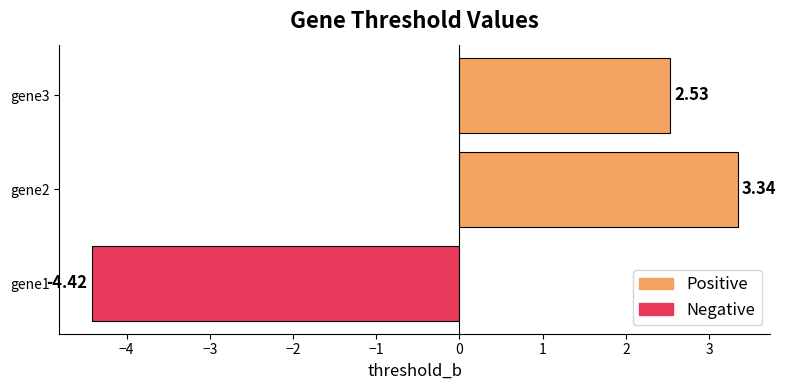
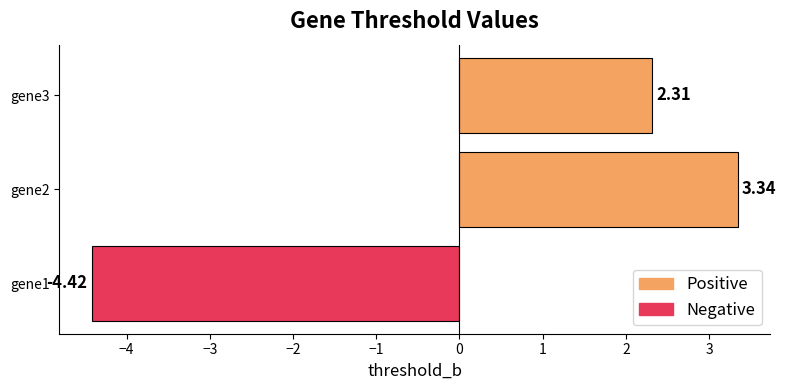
gene3: 2.53 -> 2.31
